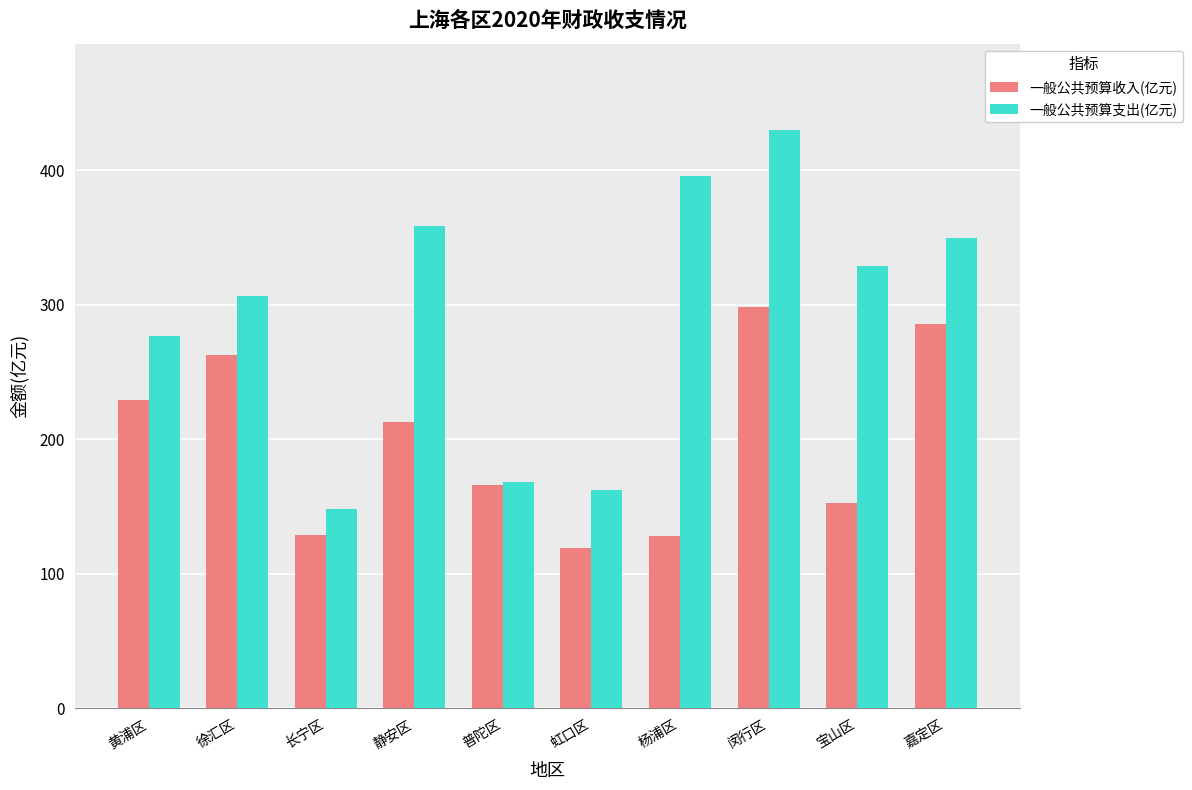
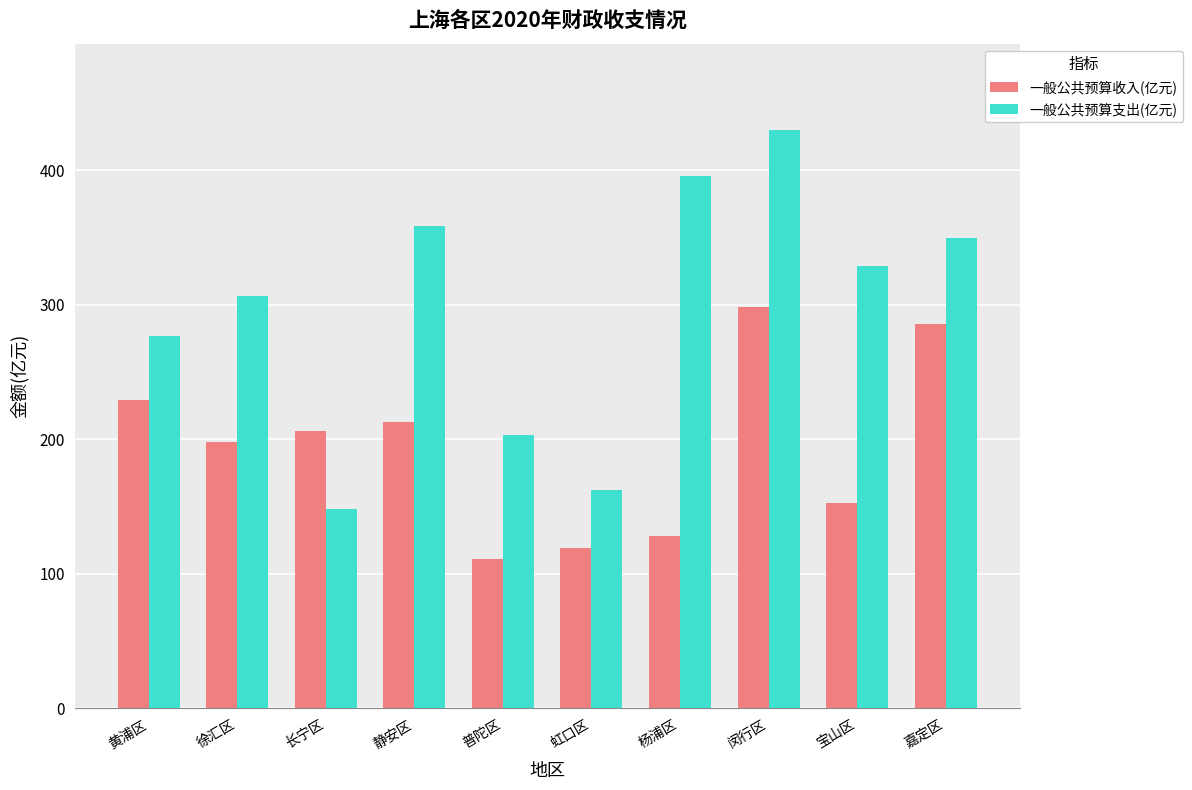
一般公共预算收入(亿元), 徐汇区: 263 -> 198
一般公共预算收入(亿元), 长宁区: 129 -> 206
一般公共预算收入(亿元), 普陀区: 166 -> 111
一般公共预算支出(亿元), 普陀区: 169 -> 203
